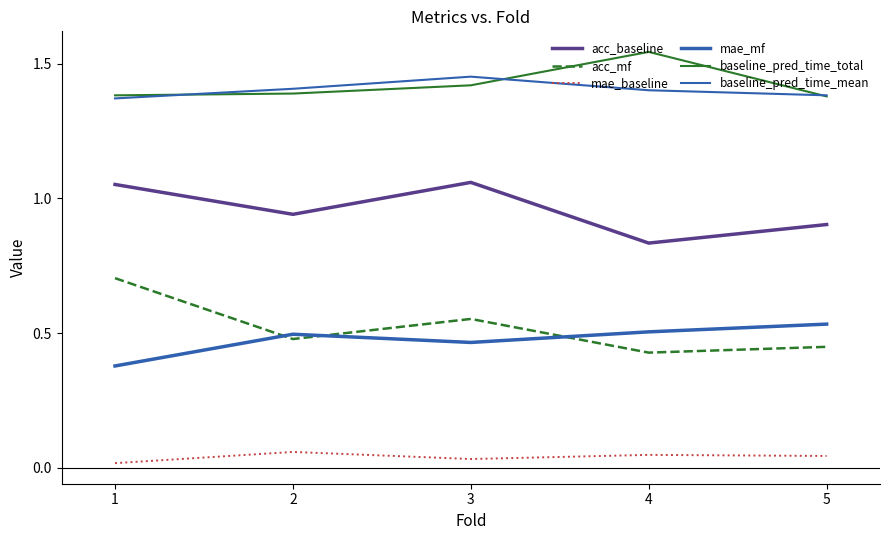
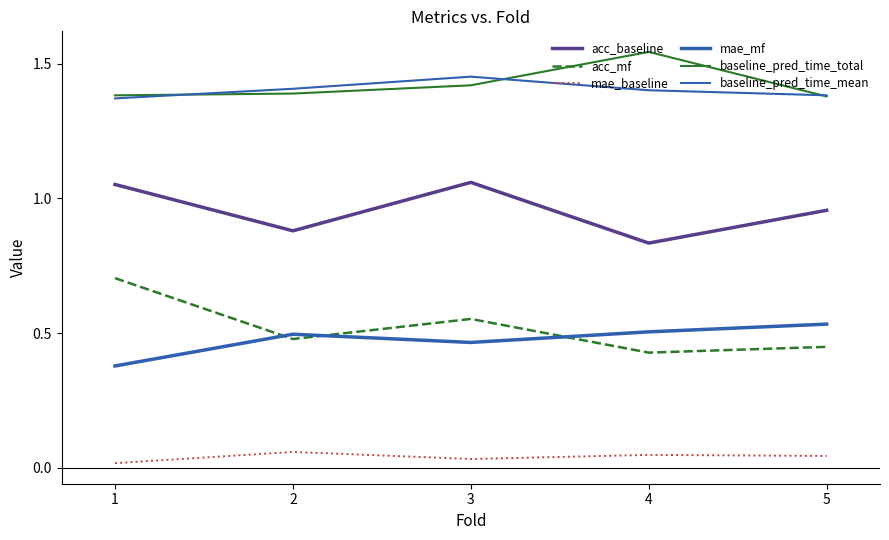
acc_baseline, 2: 0.94 -> 0.88
acc_baseline, 5: 0.90 -> 0.96
